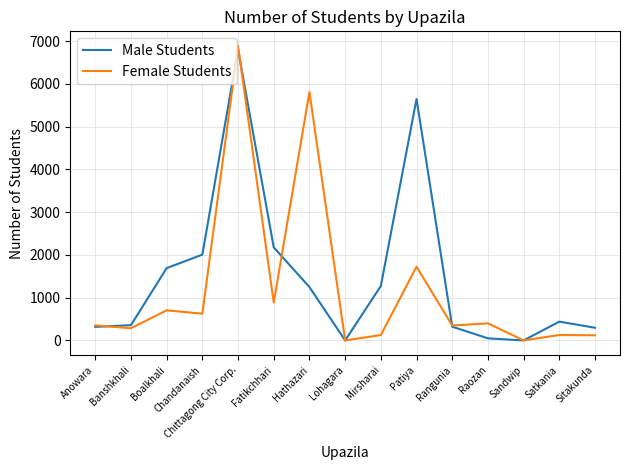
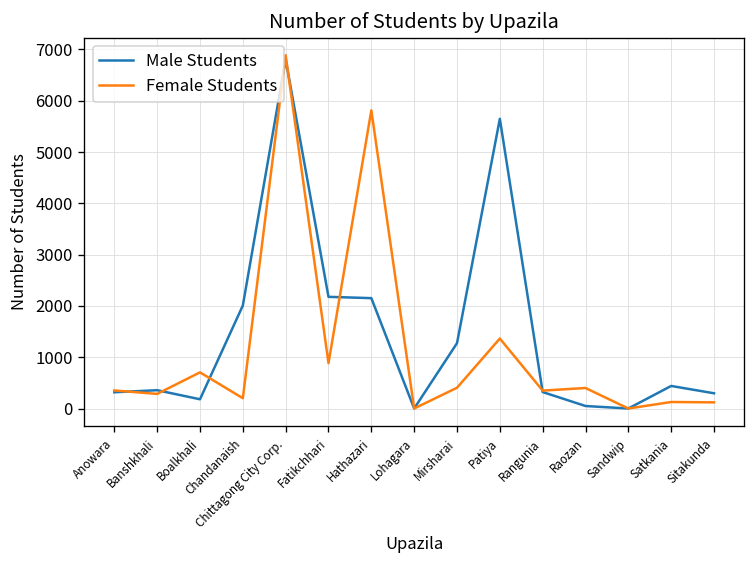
Male Students, Boalkhali: 1700 -> 200
Female Students, Chandanaish: 600 -> 200
Male Students, Hathazari: 1200 -> 2200
Female Students, Mirsharai: 100 -> 400
Female Students, Patiya: 1700 -> 1400
